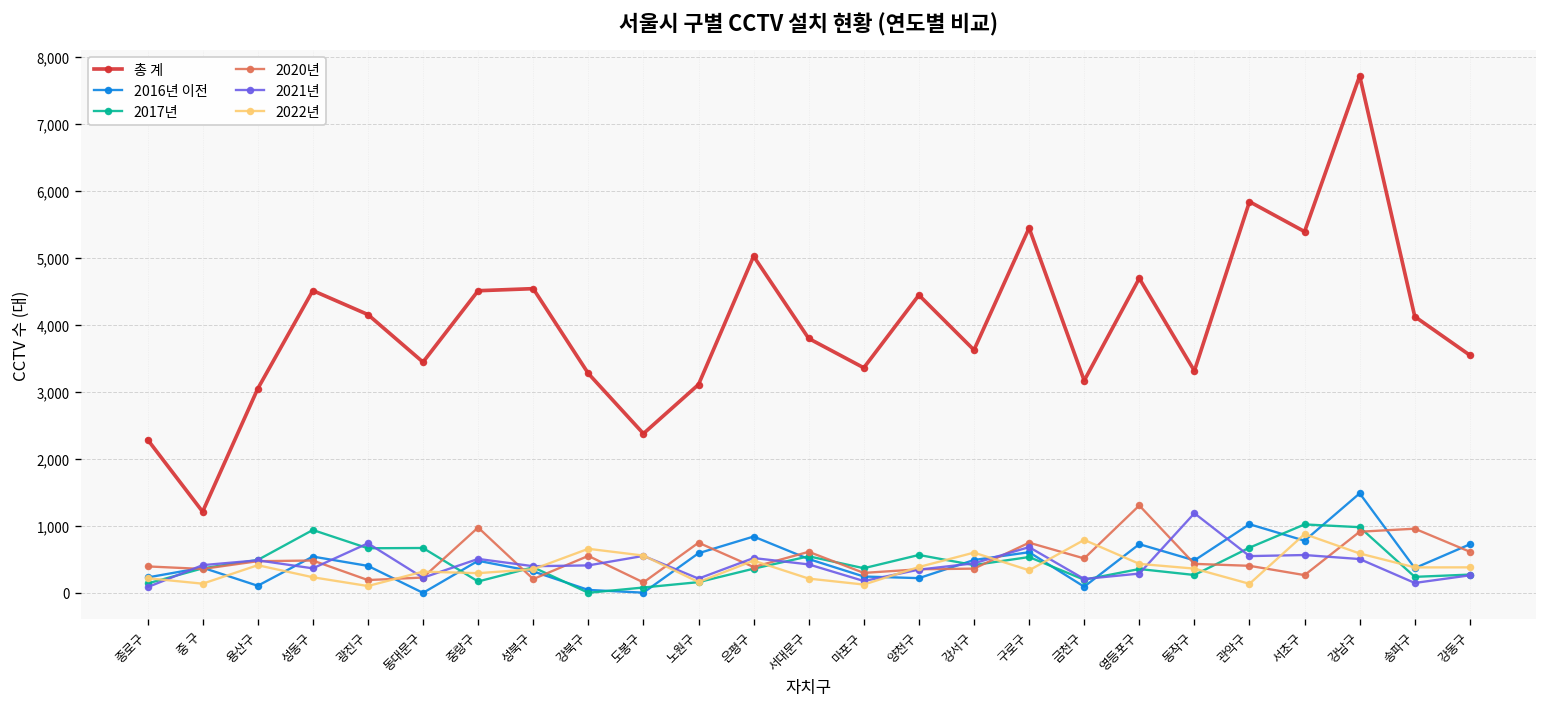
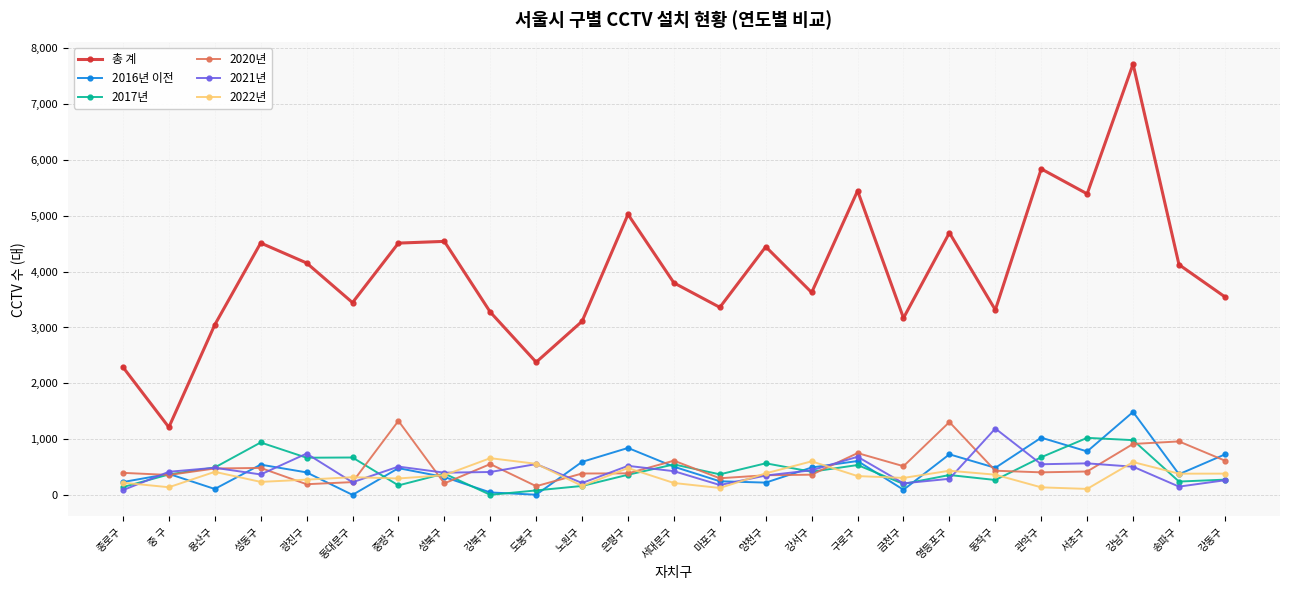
2022년, 광진구: 100 -> 300
2020년, 중랑구: 1,000 -> 1,300
2020년, 노원구: 700 -> 400
2022년, 금천구: 800 -> 300
2020년, 서초구: 300 -> 400
2022년, 서초구: 900 -> 100
